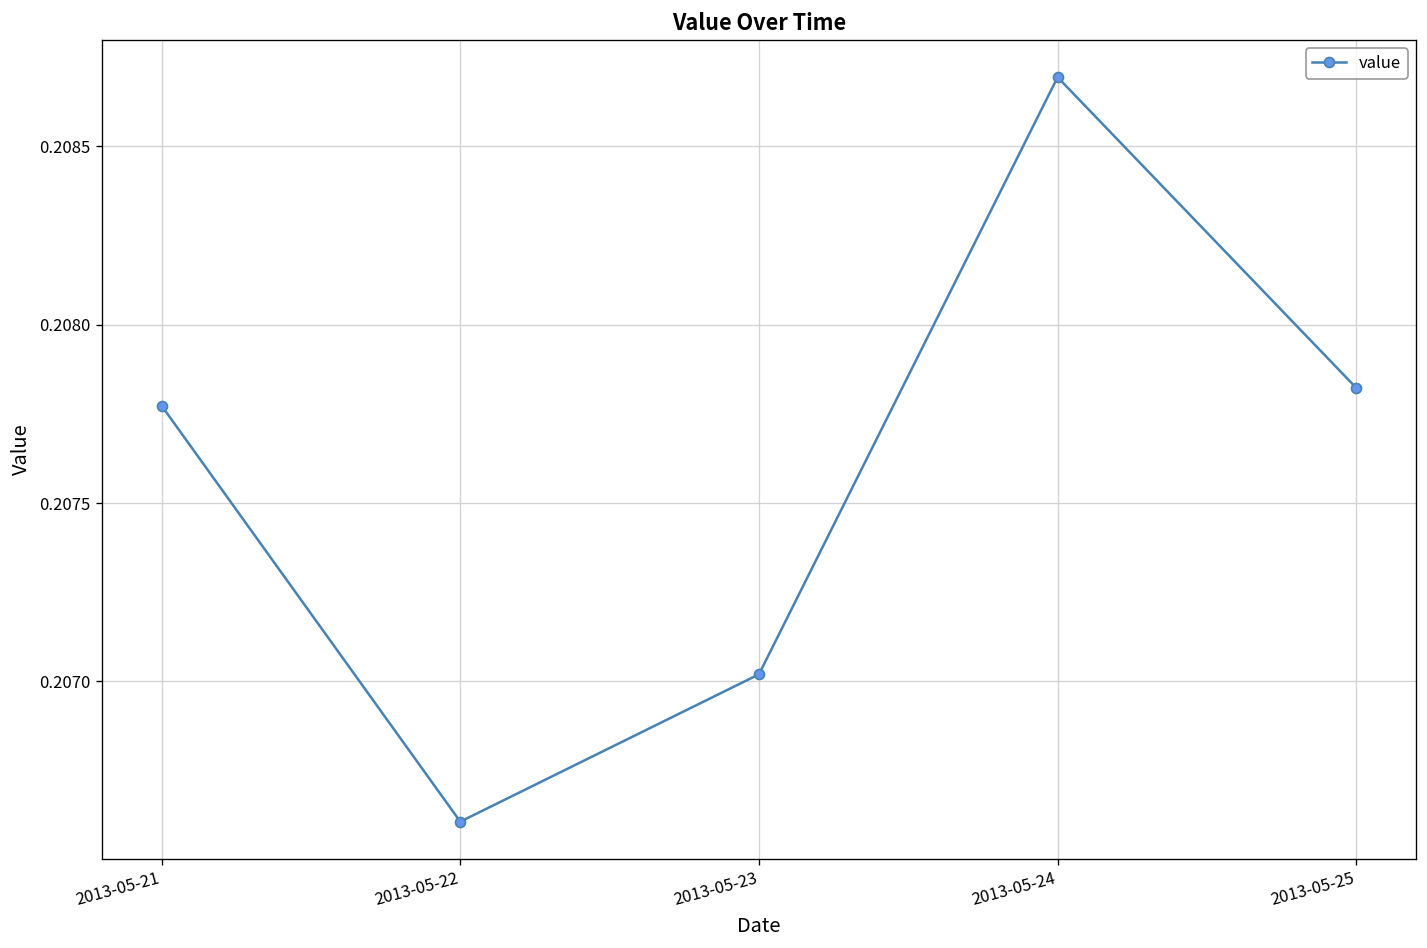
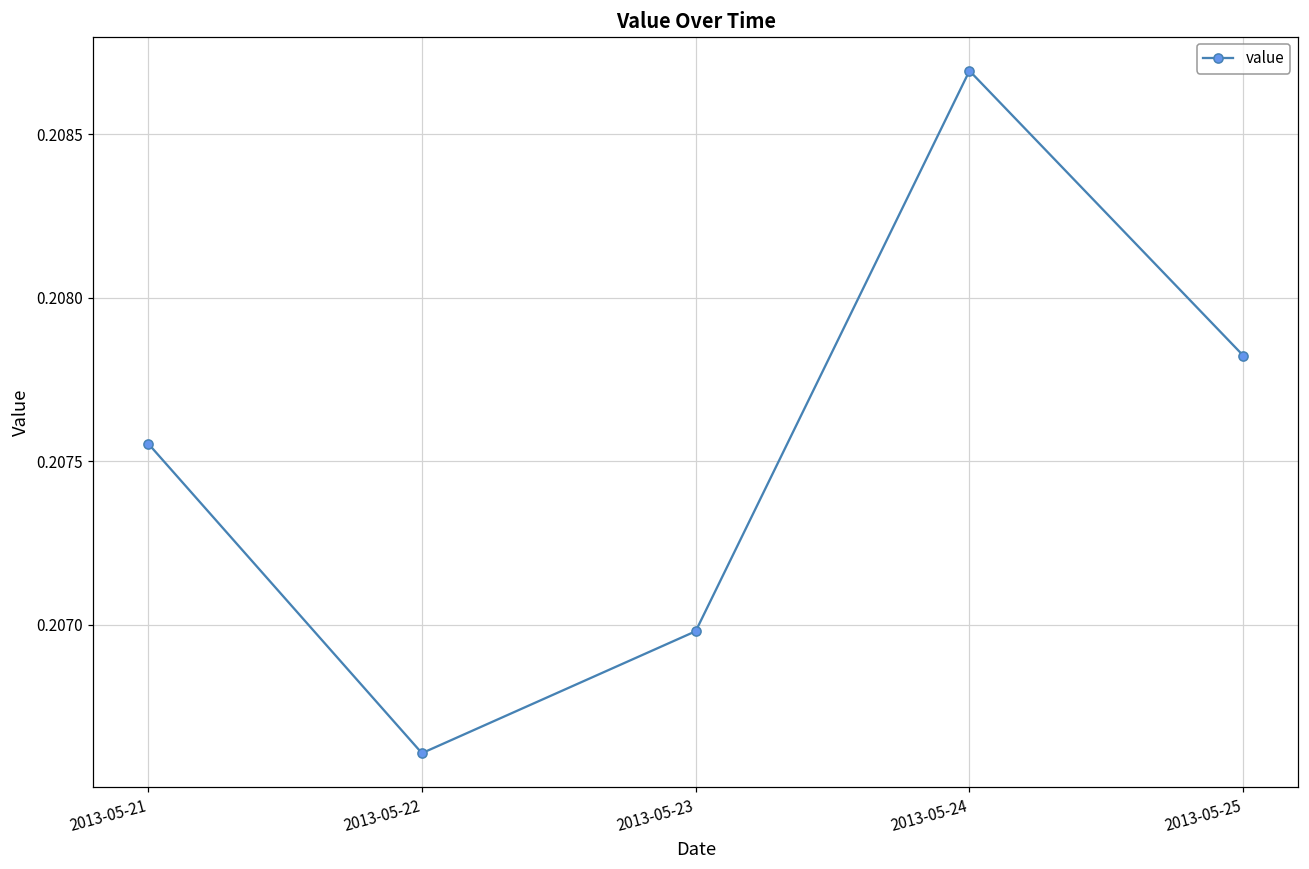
2013-05-21: 0.20777 -> 0.20755
2013-05-23: 0.20702 -> 0.20698
